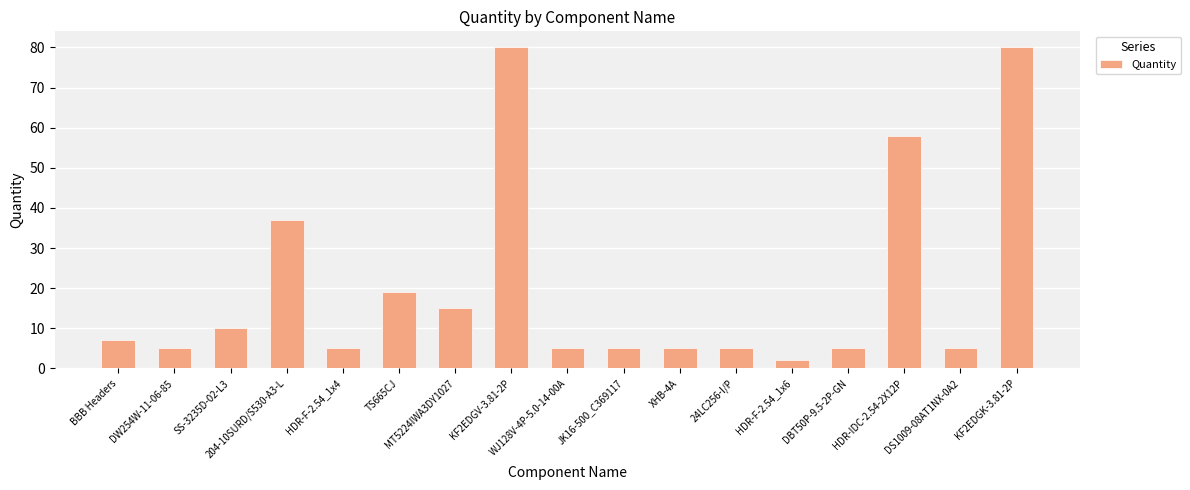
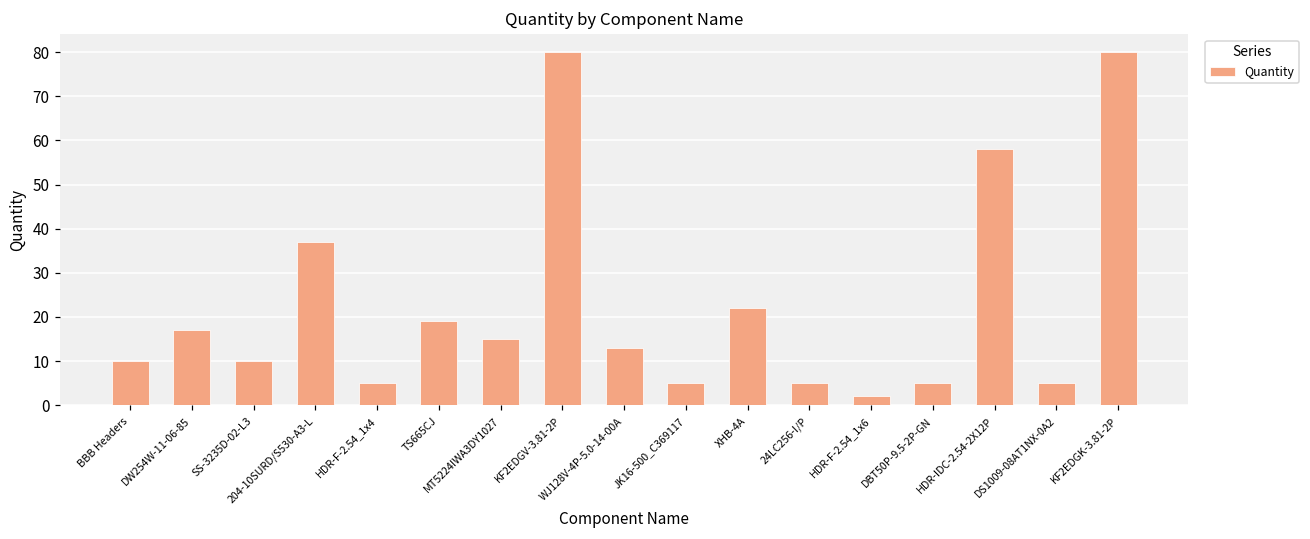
BBB Headers: 7 -> 10
DW254W-11-06-85: 5 -> 17
WJ128V-4P-5.0-14-00A: 5 -> 13
XHB-4A: 5 -> 22
